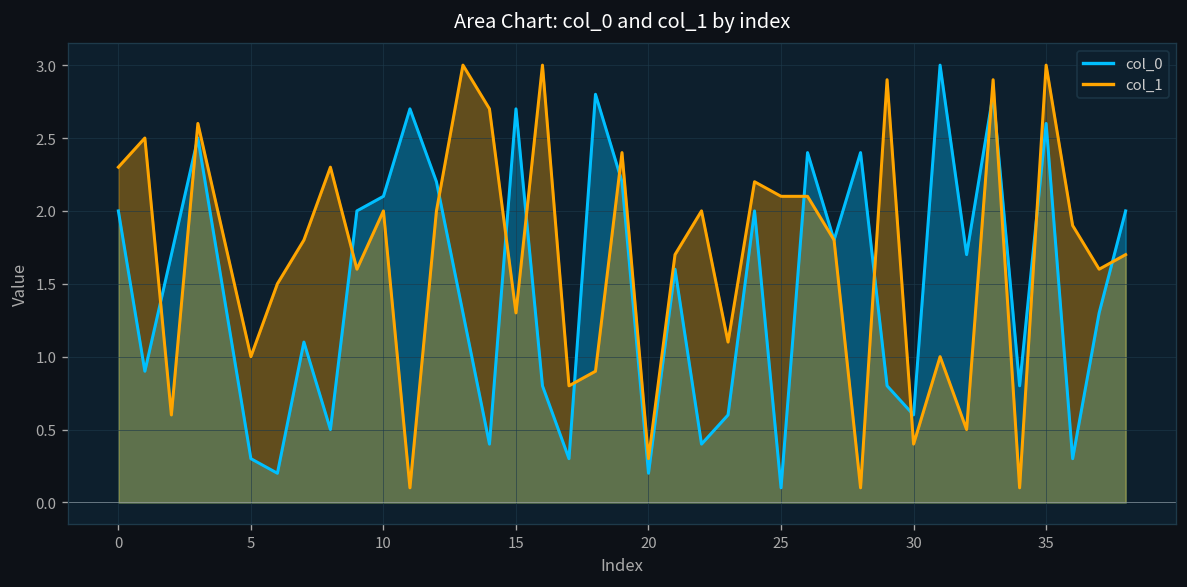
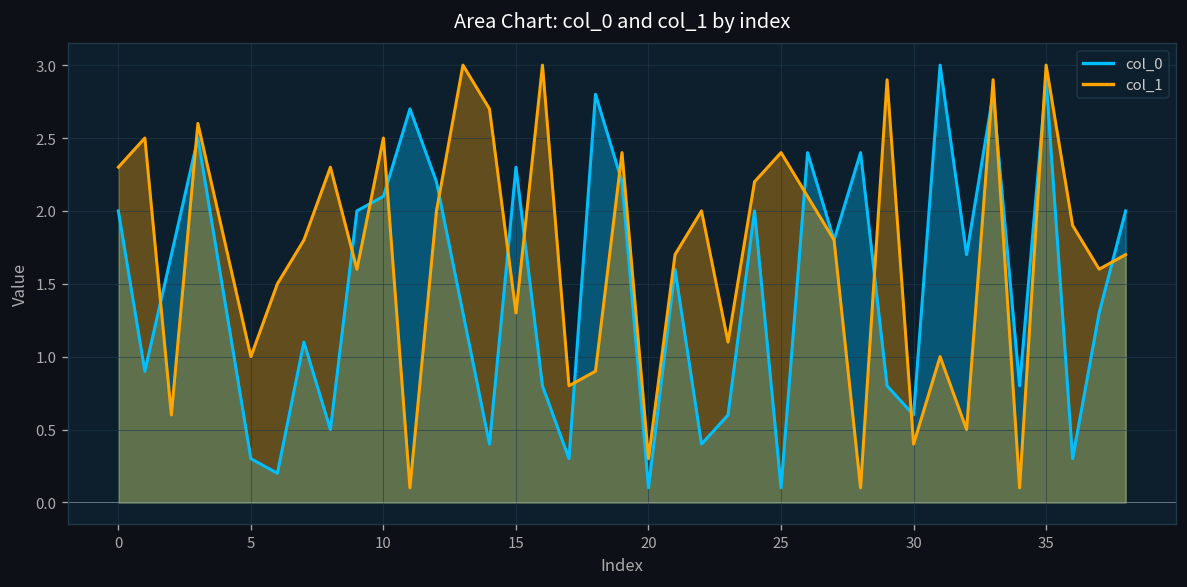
col_1, 10: 2.0 -> 2.5
col_0, 15: 2.7 -> 2.3
col_0, 20: 0.2 -> 0.1
col_1, 25: 2.1 -> 2.4
col_0, 35: 2.6 -> 2.9
